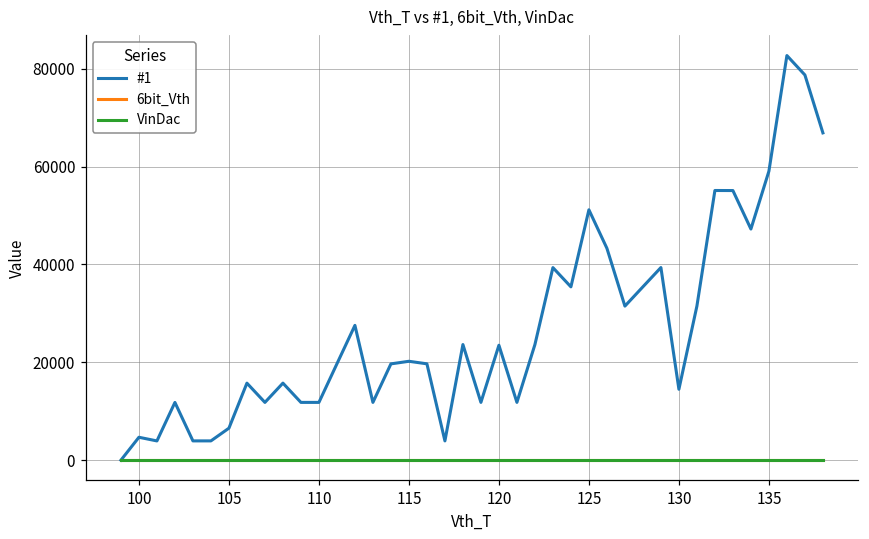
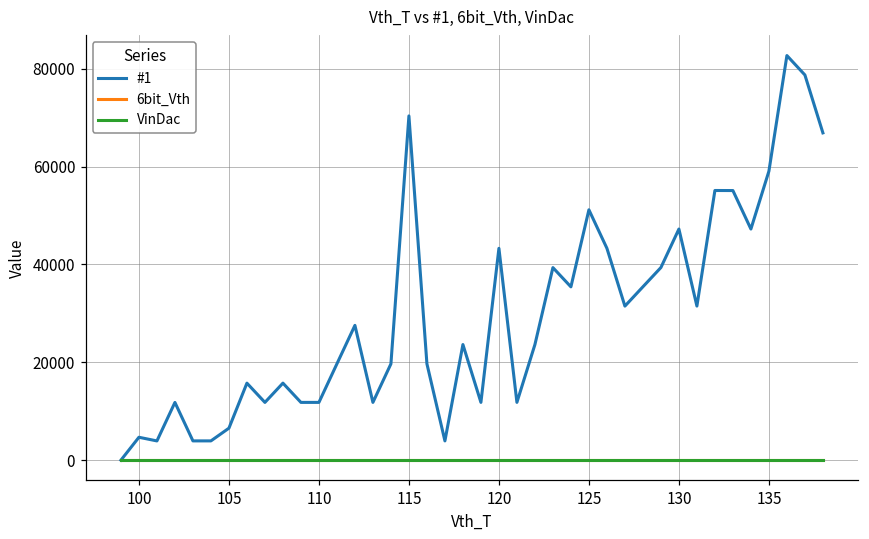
#1, 115: 20000 -> 70000
#1, 120: 23000 -> 43000
#1, 130: 14000 -> 47000
